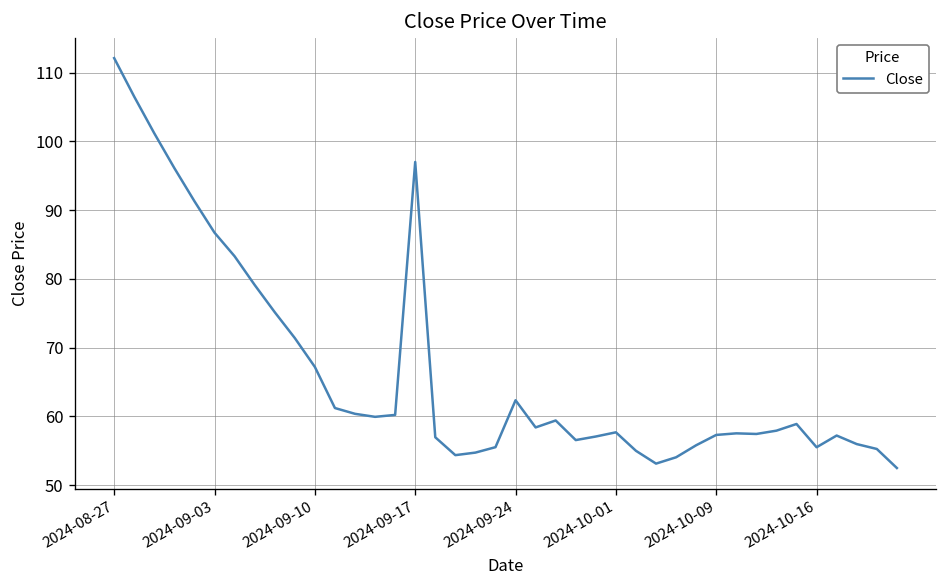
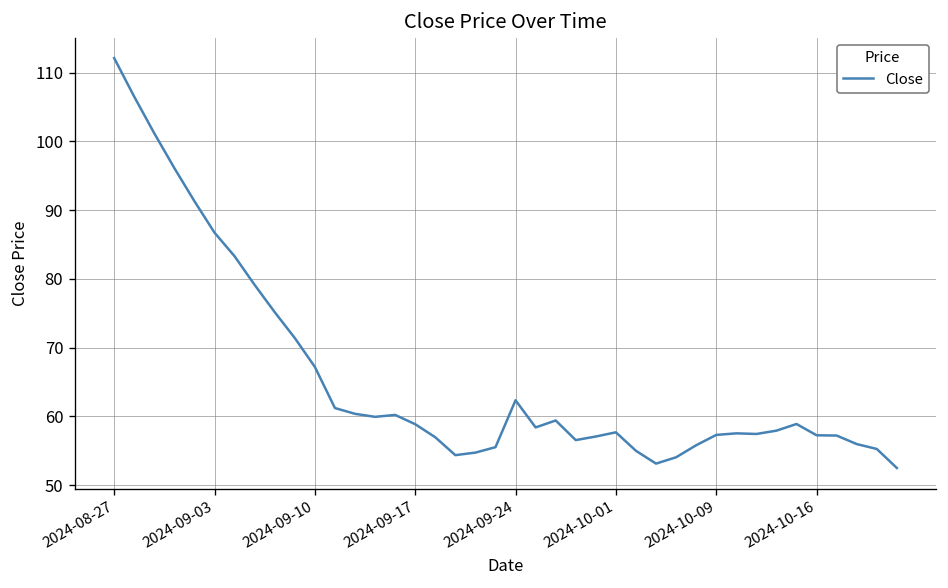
2024-09-17: 97 -> 59
2024-10-16: 56 -> 57
